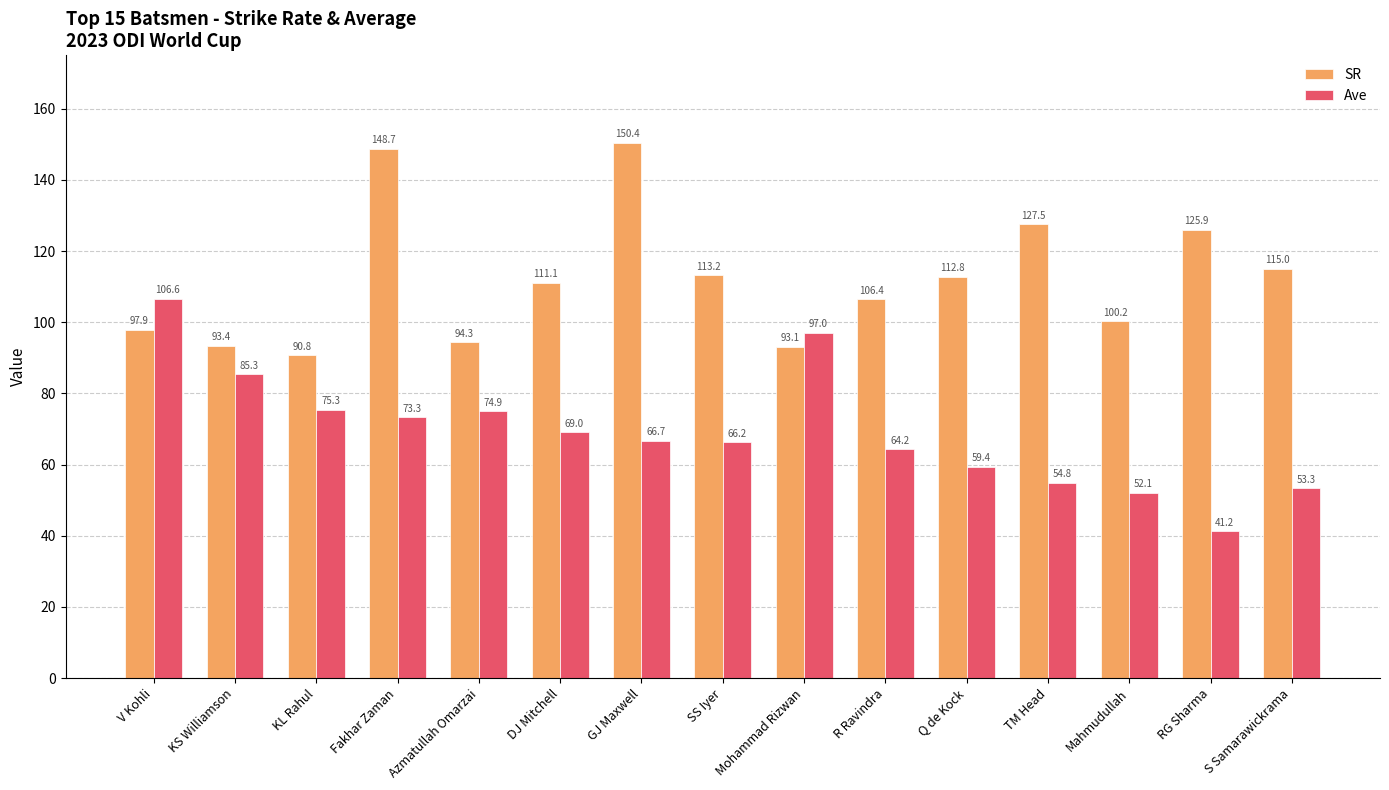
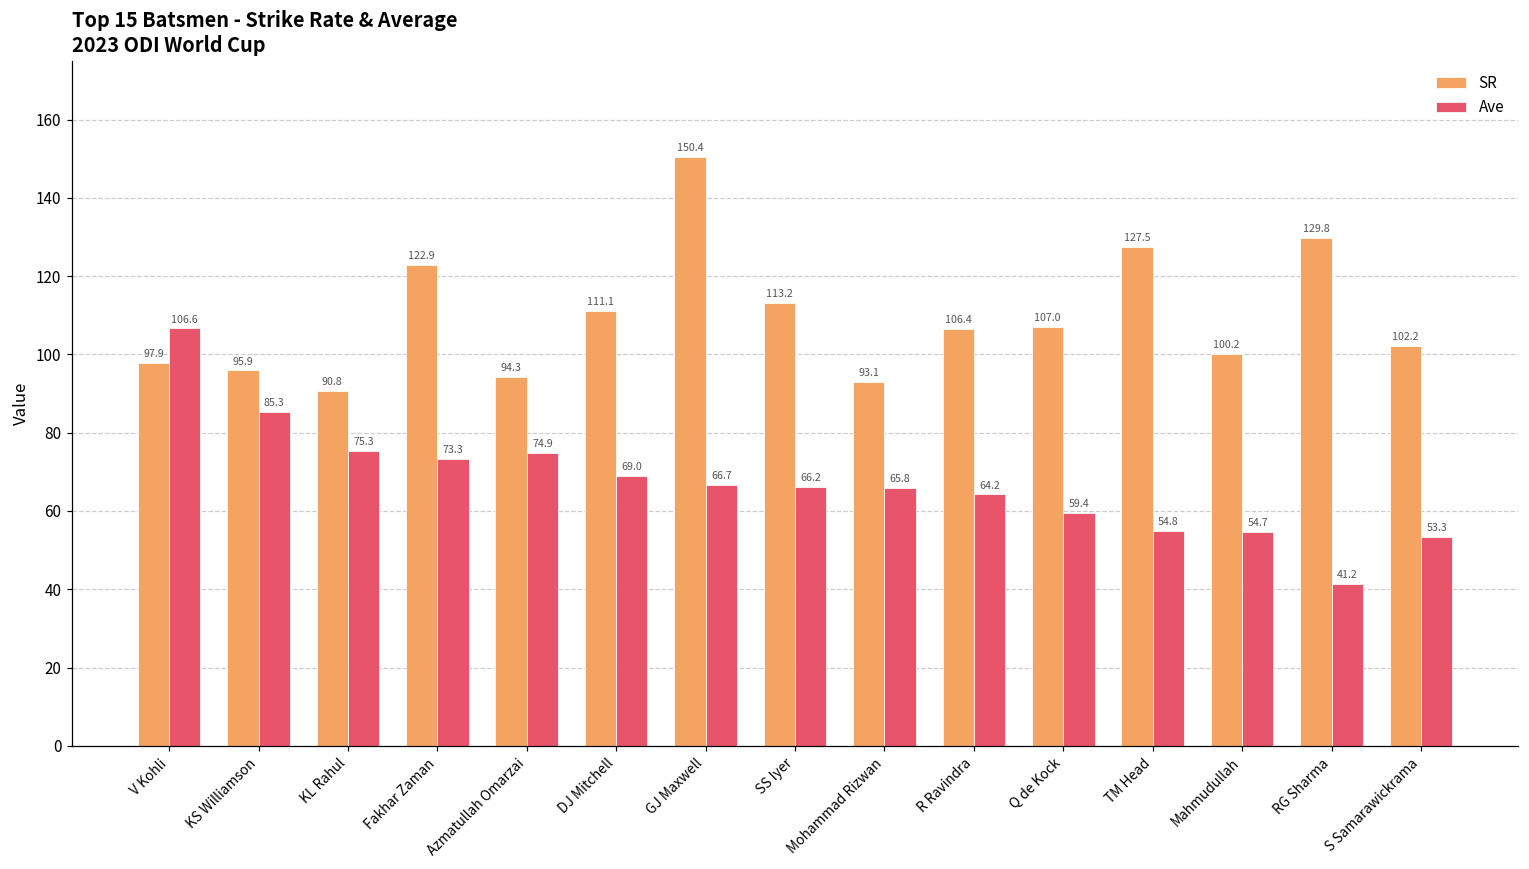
SR, KS Williamson: 93.4 -> 95.9
SR, Fakhar Zaman: 148.7 -> 122.9
Ave, Mohammad Rizwan: 97.0 -> 65.8
SR, Q de Kock: 112.8 -> 107.0
Ave, Mahmudullah: 52.1 -> 54.7
SR, RG Sharma: 125.9 -> 129.8
SR, S Samarawickrama: 115.0 -> 102.2
